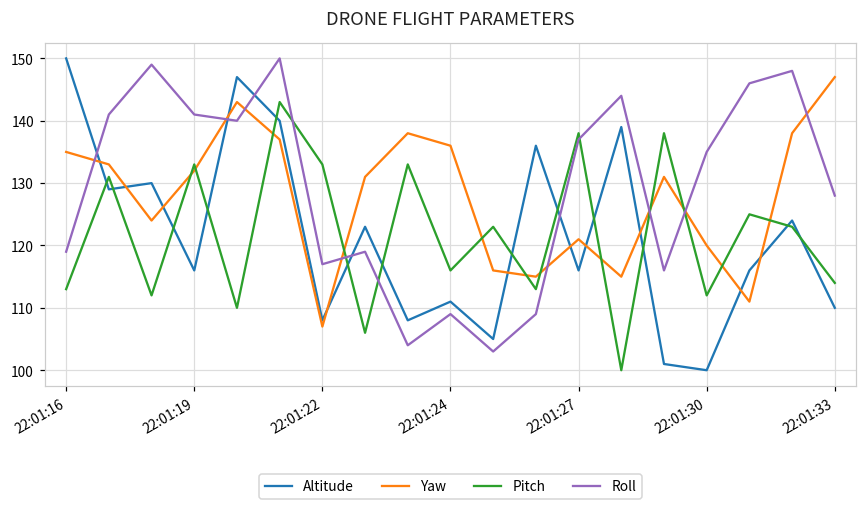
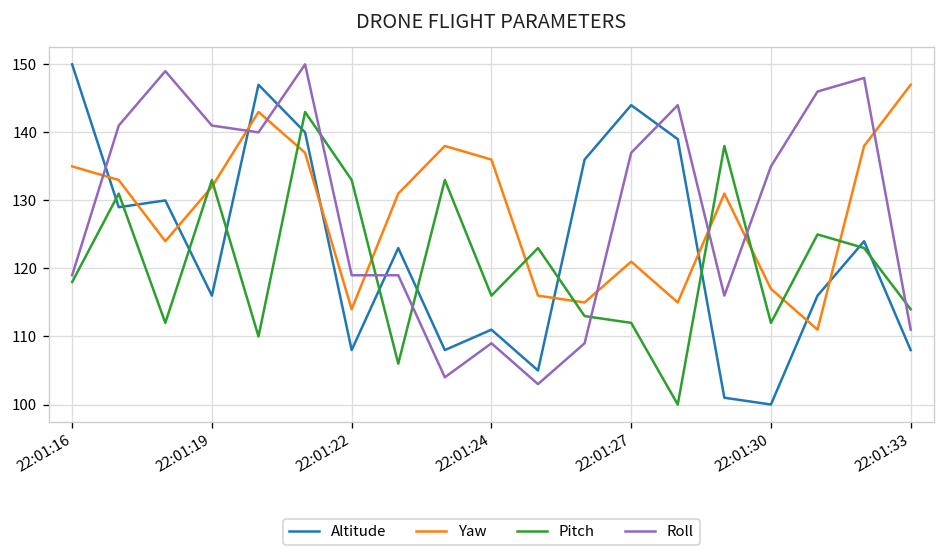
Pitch, 22:01:16: 113 -> 118
Yaw, 22:01:22: 107 -> 114
Roll, 22:01:22: 117 -> 119
Altitude, 22:01:27: 116 -> 144
Pitch, 22:01:27: 138 -> 112
Yaw, 22:01:30: 120 -> 117
Altitude, 22:01:33: 110 -> 108
Roll, 22:01:33: 128 -> 111
